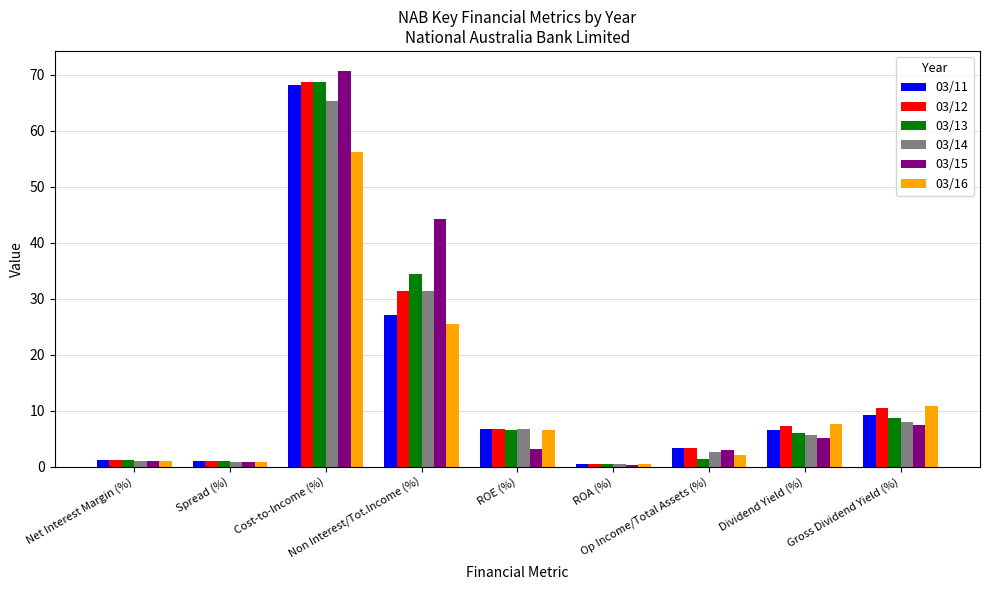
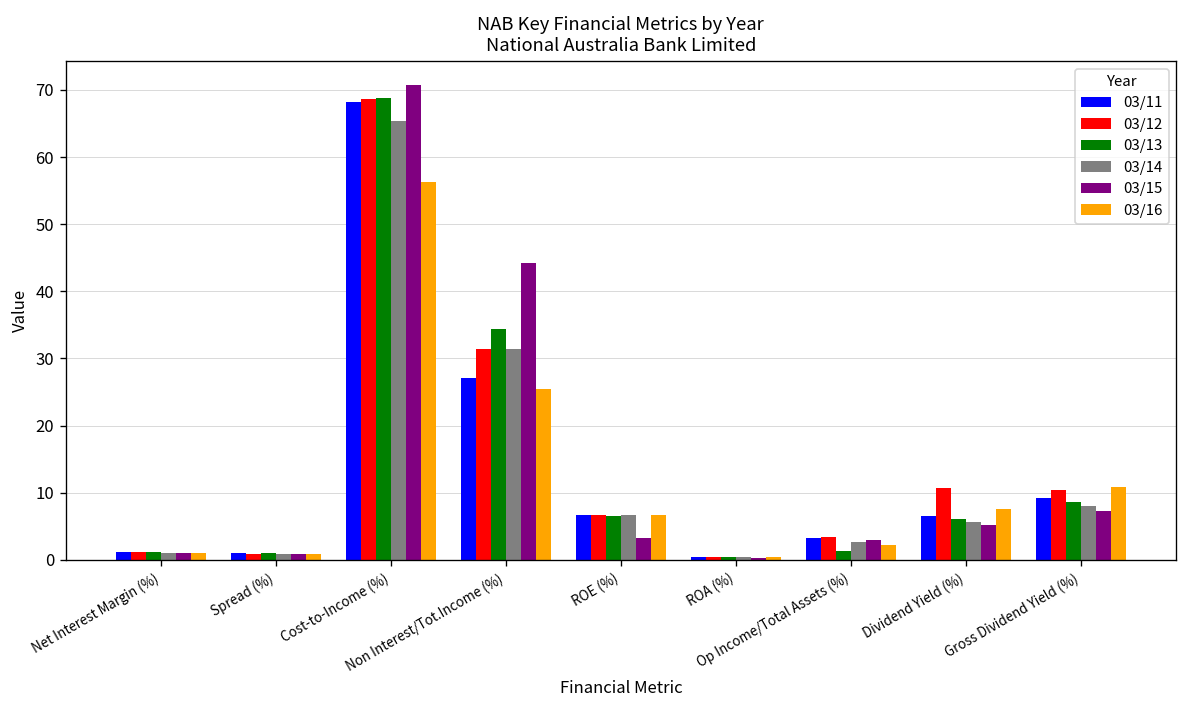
03/12, Dividend Yield (%): 7 -> 11
